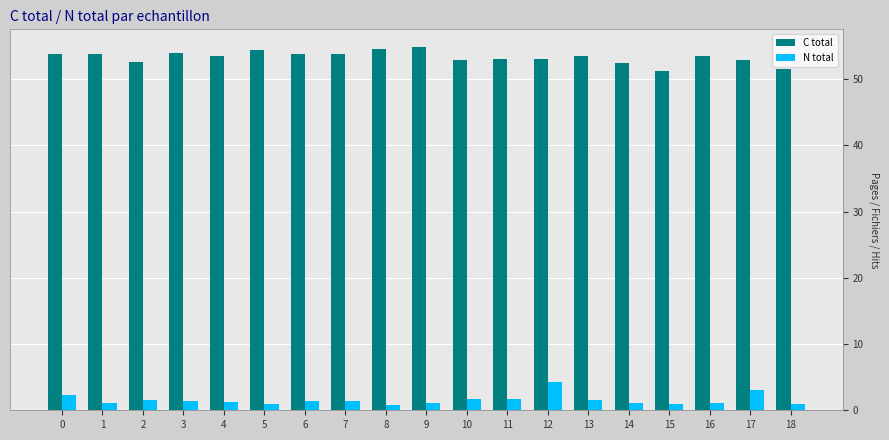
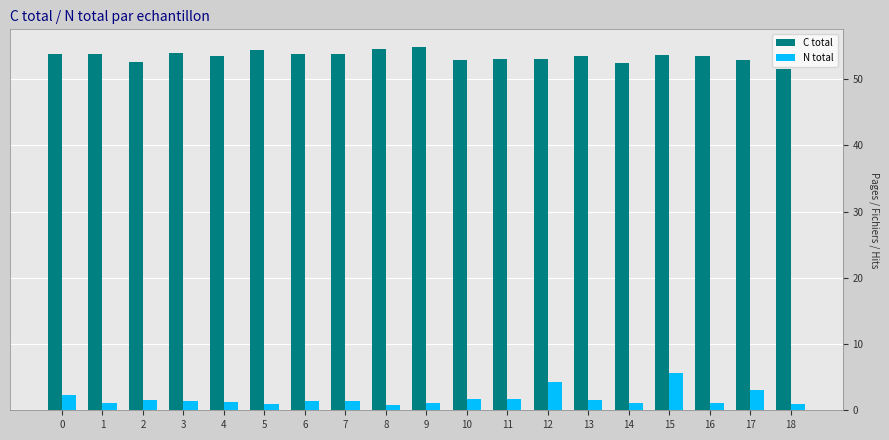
C total, 15: 51 -> 54
N total, 15: 1 -> 6
